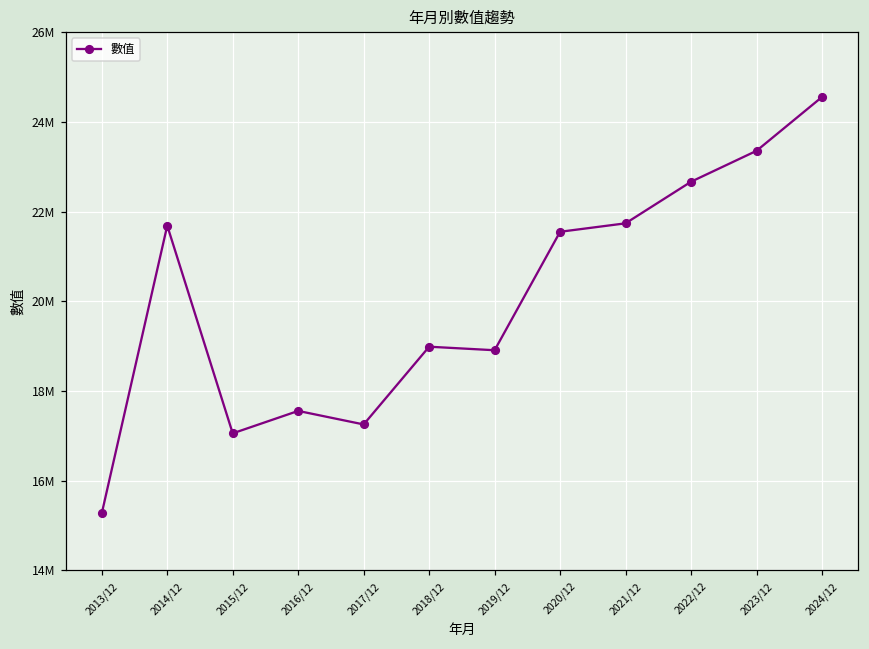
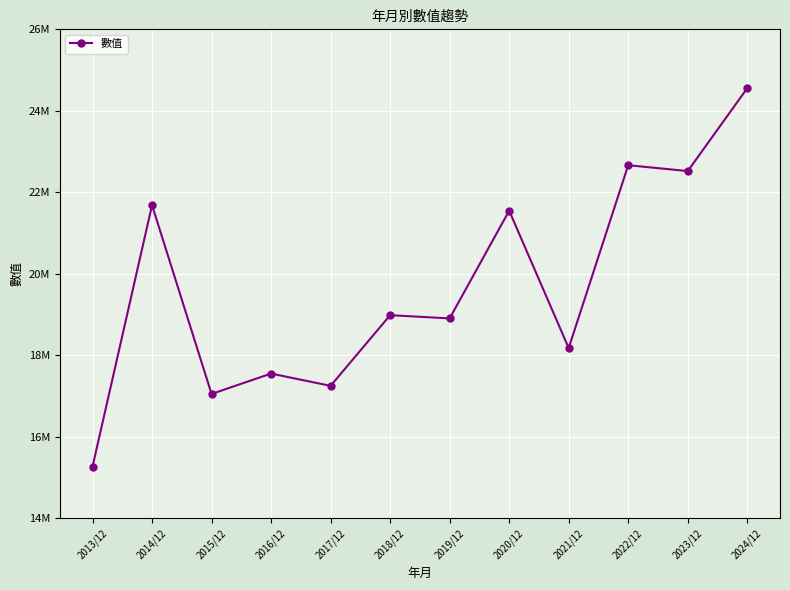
2021/12: 21700000 -> 18200000
2023/12: 23400000 -> 22500000
